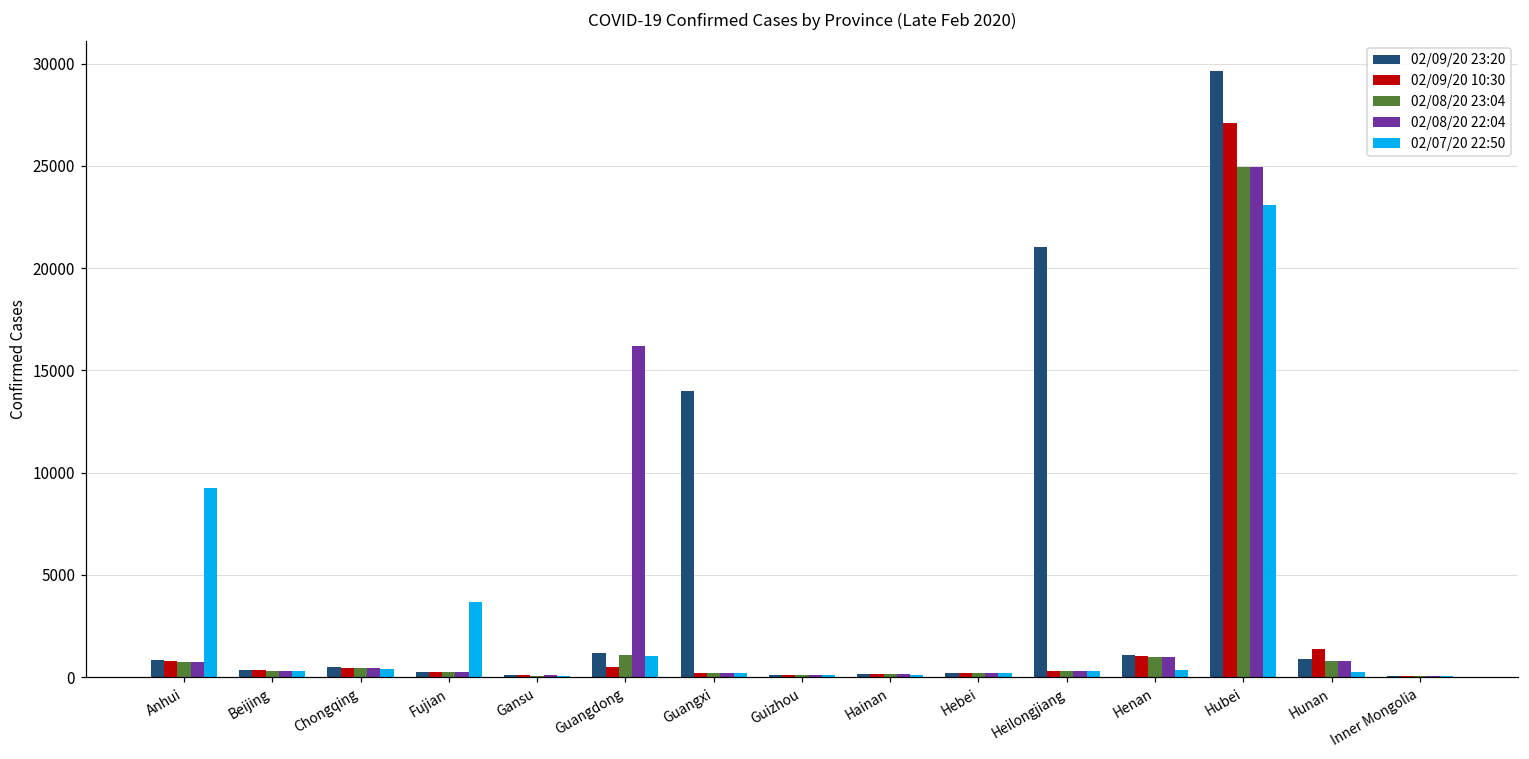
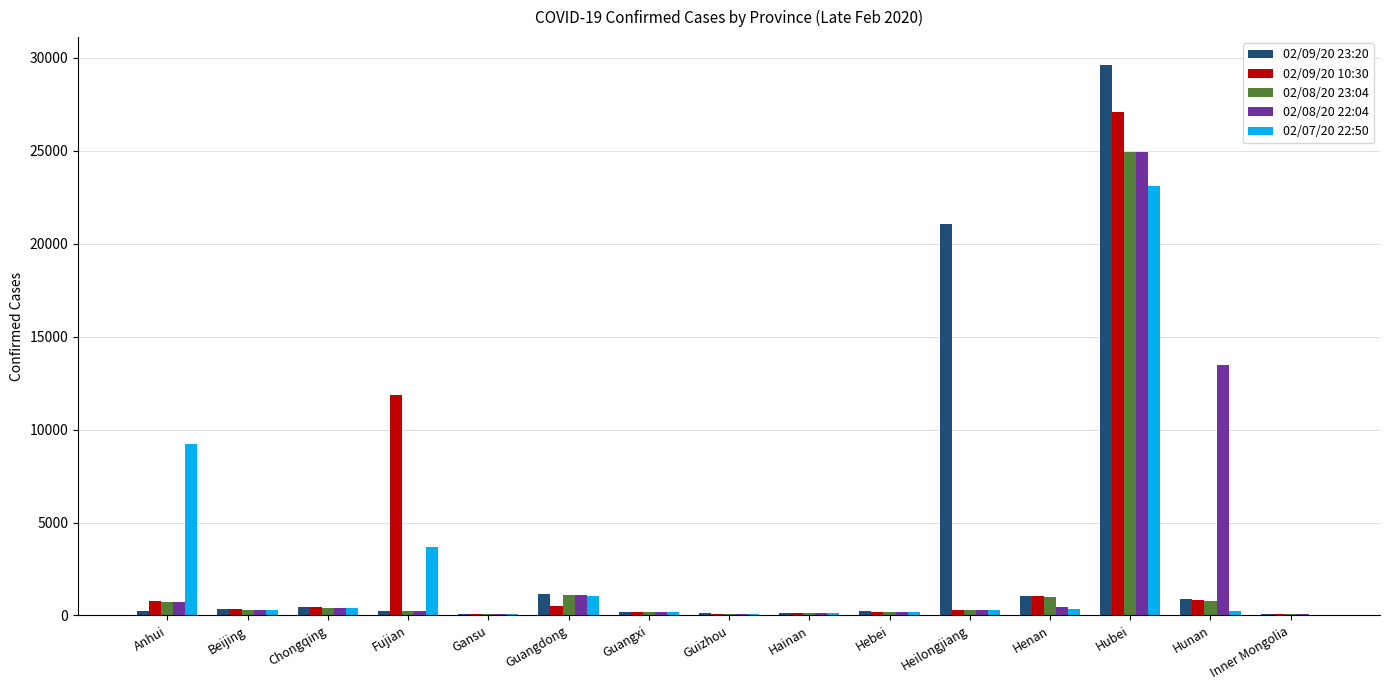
02/09/20 23:20, Anhui: 800 -> 300
02/09/20 10:30, Fujian: 300 -> 11900
02/08/20 22:04, Guangdong: 16200 -> 1100
02/09/20 23:20, Guangxi: 14000 -> 200
02/08/20 22:04, Henan: 1000 -> 400
02/09/20 10:30, Hunan: 1400 -> 800
02/08/20 22:04, Hunan: 800 -> 13500
